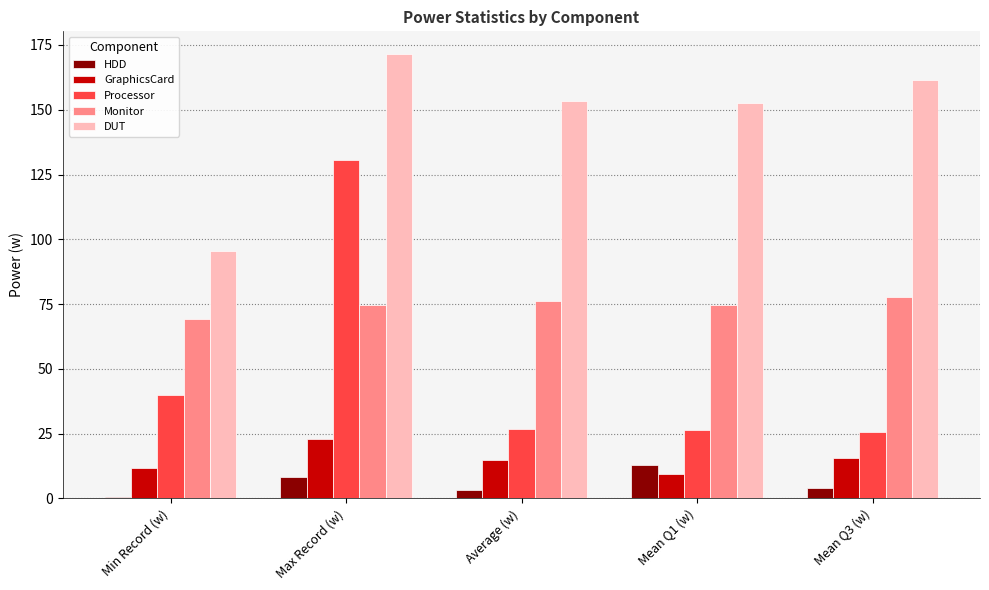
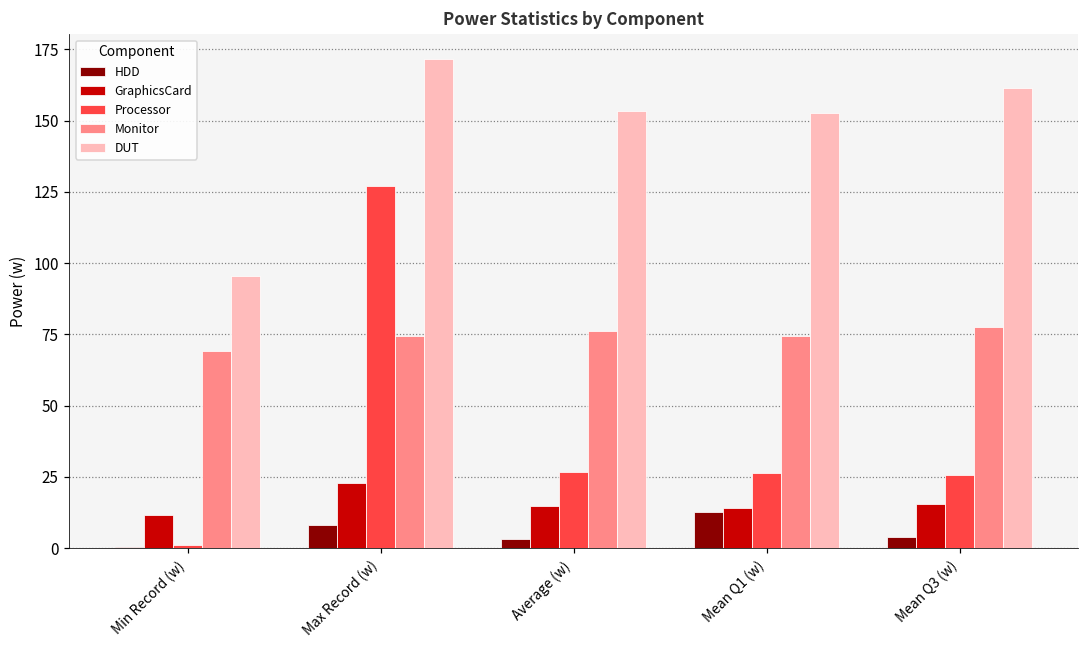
Processor, Min Record (w): 40 -> 1
Processor, Max Record (w): 131 -> 127
GraphicsCard, Mean Q1 (w): 10 -> 14
